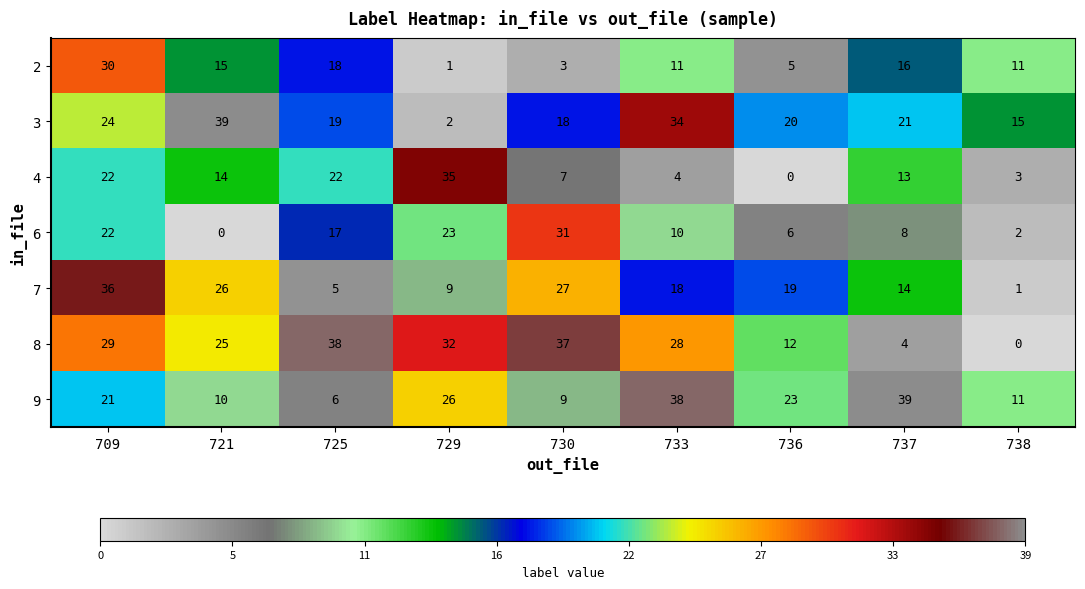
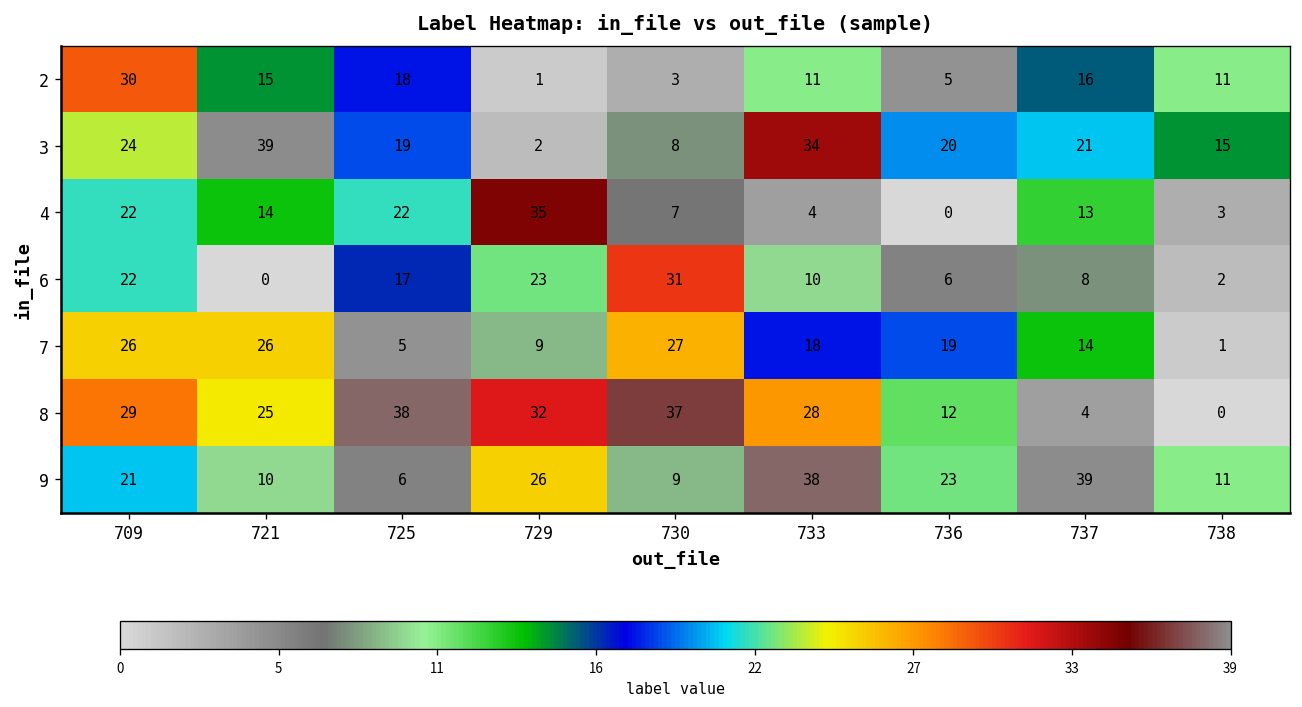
3, 730: 18 -> 8
7, 709: 36 -> 26
